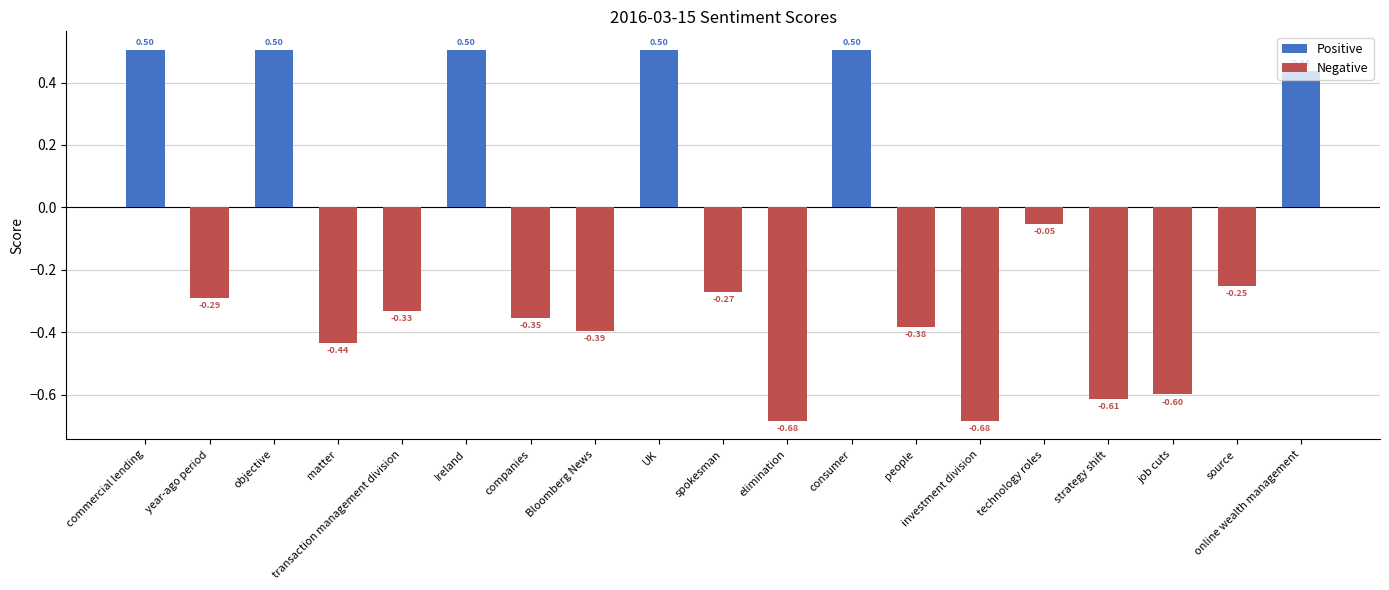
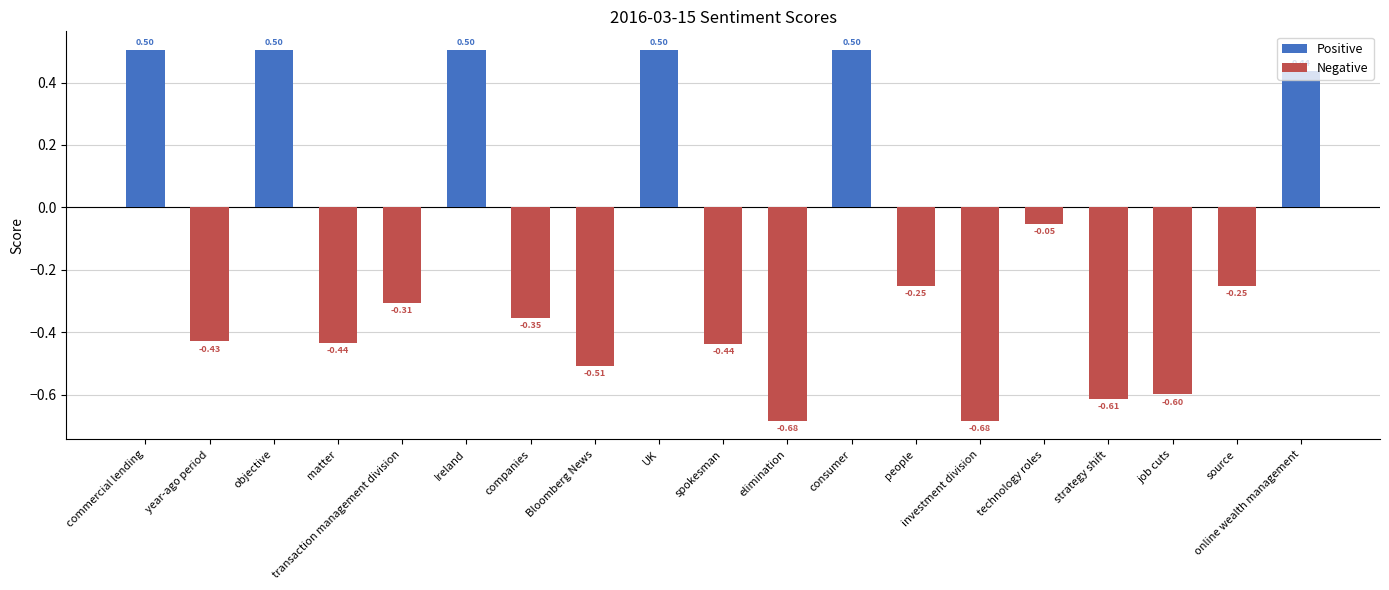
Negative, year-ago period: -0.29 -> -0.43
Negative, transaction management division: -0.33 -> -0.31
Negative, Bloomberg News: -0.39 -> -0.51
Negative, spokesman: -0.27 -> -0.44
Negative, people: -0.38 -> -0.25
